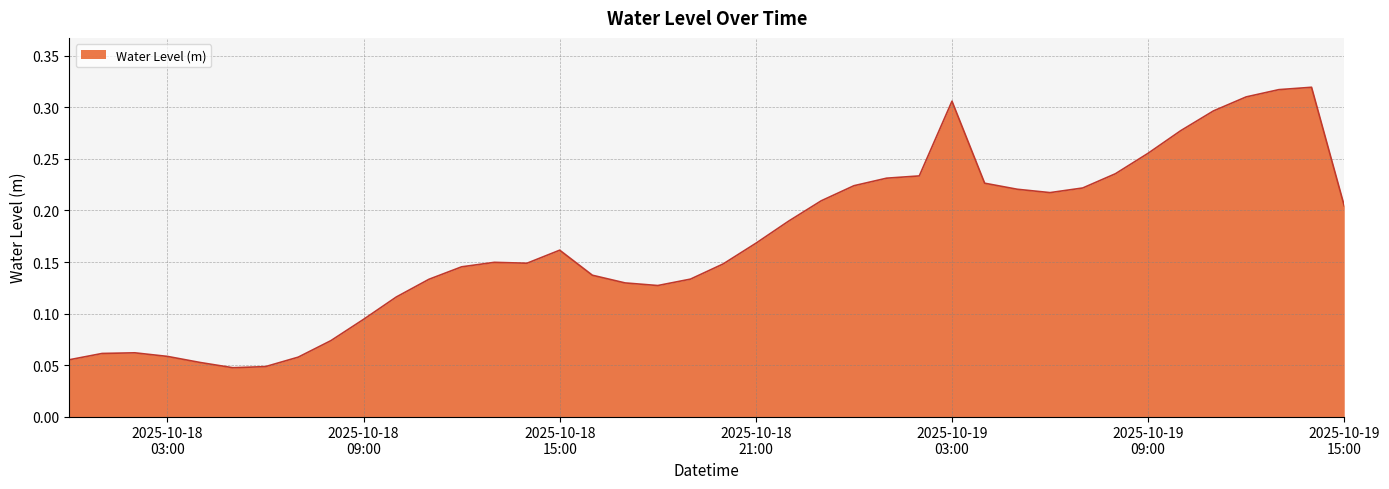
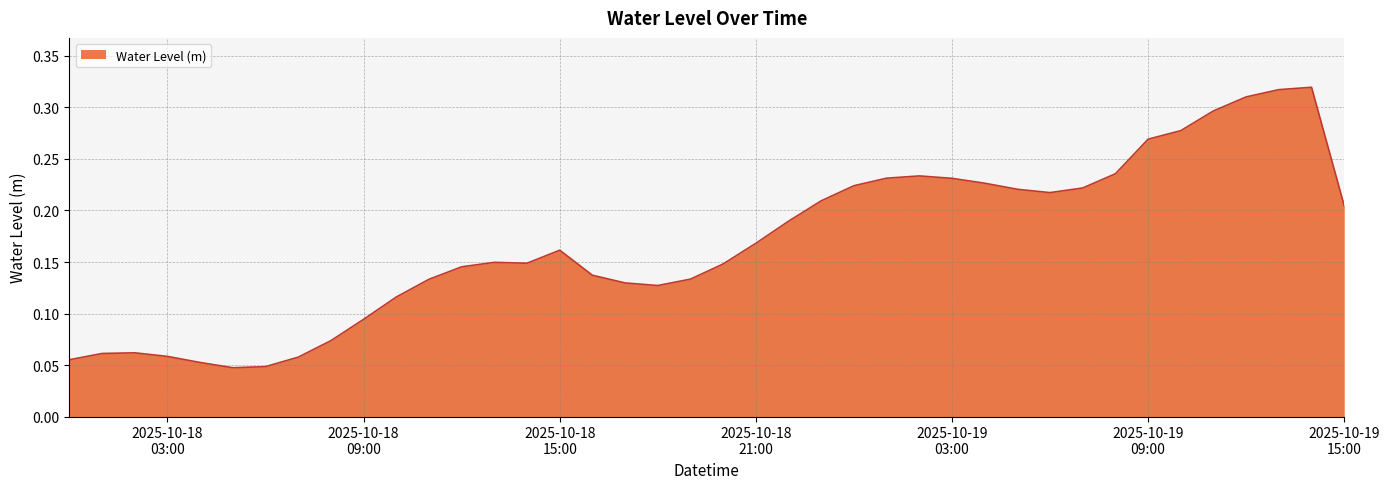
2025-10-19 03:00: 0.306 -> 0.231
2025-10-19 09:00: 0.256 -> 0.269
